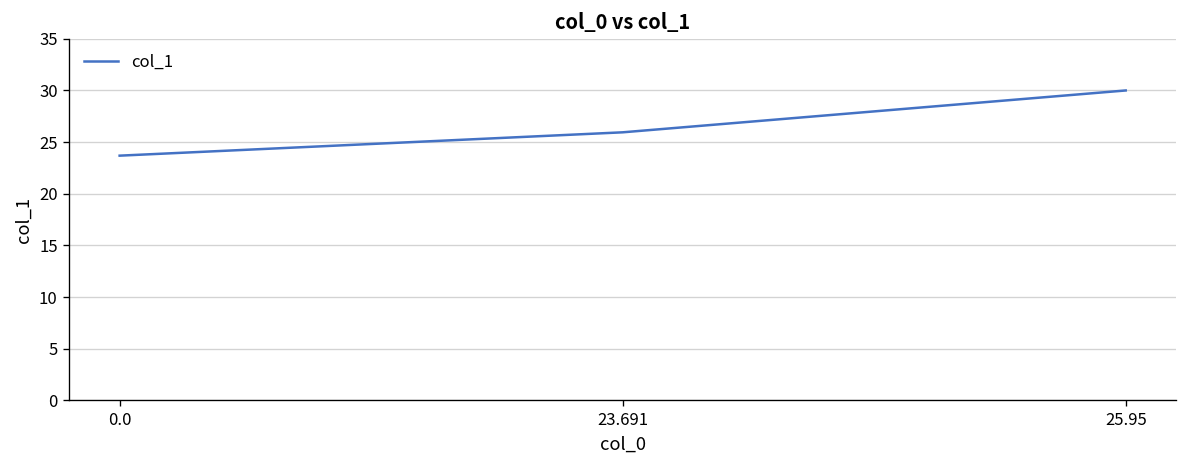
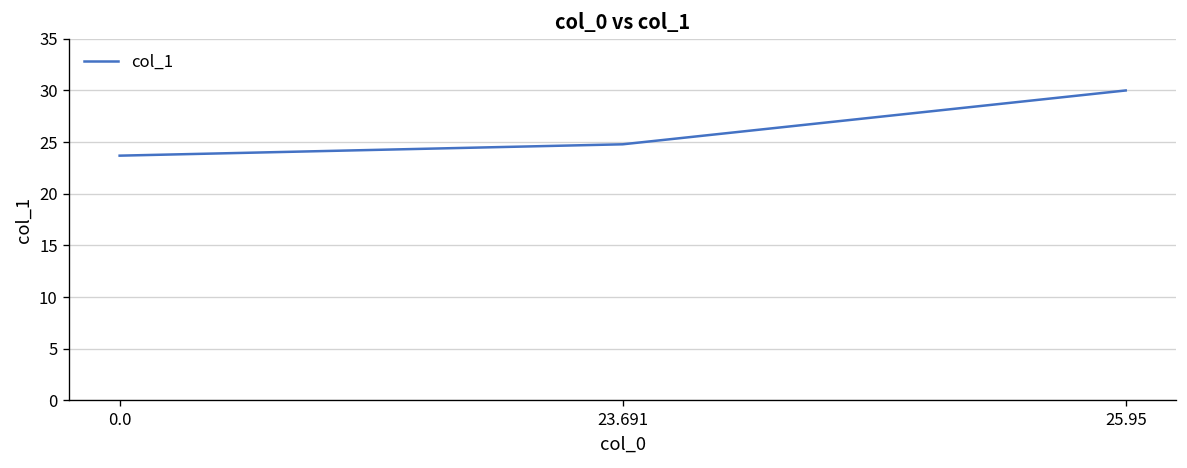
23.691: 26 -> 25
